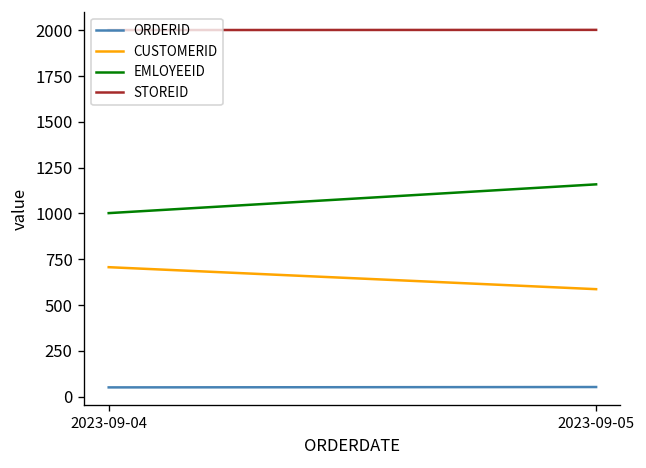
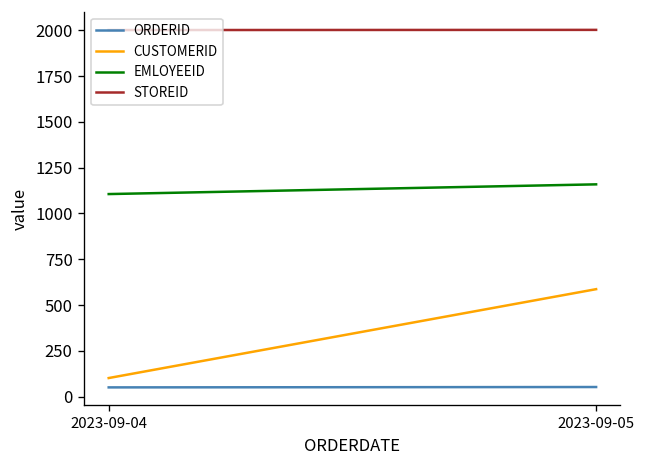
CUSTOMERID, 2023-09-04: 710 -> 100
EMLOYEEID, 2023-09-04: 1000 -> 1110
